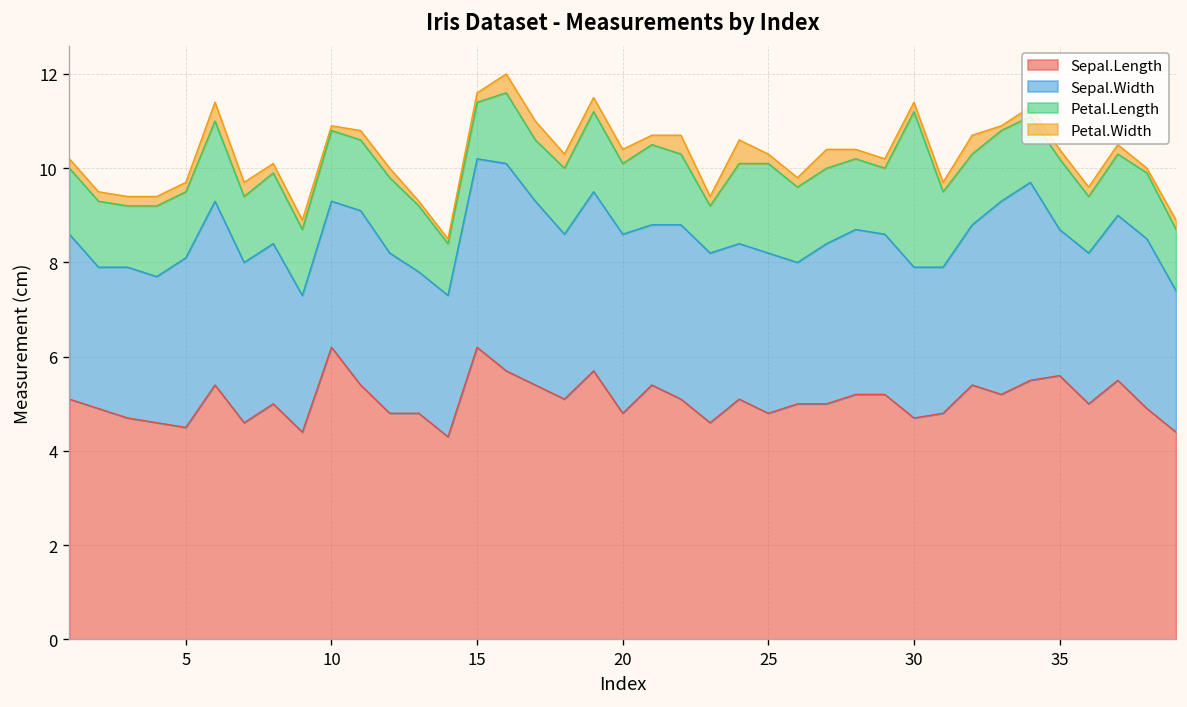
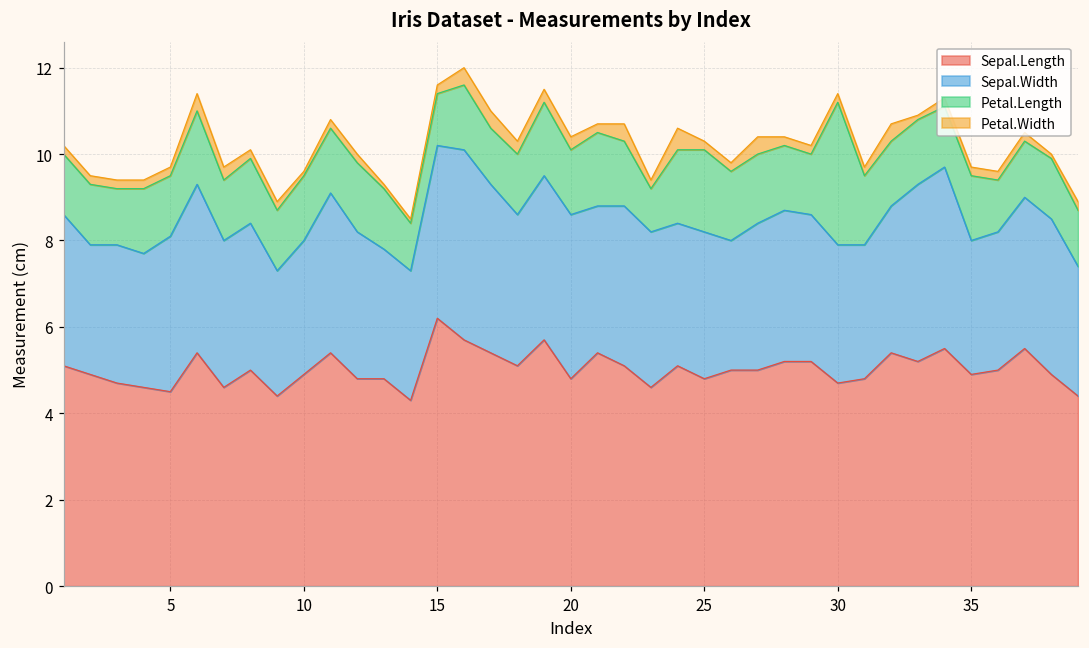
Sepal.Length, 10: 6.2 -> 4.9
Sepal.Length, 35: 5.6 -> 4.9
